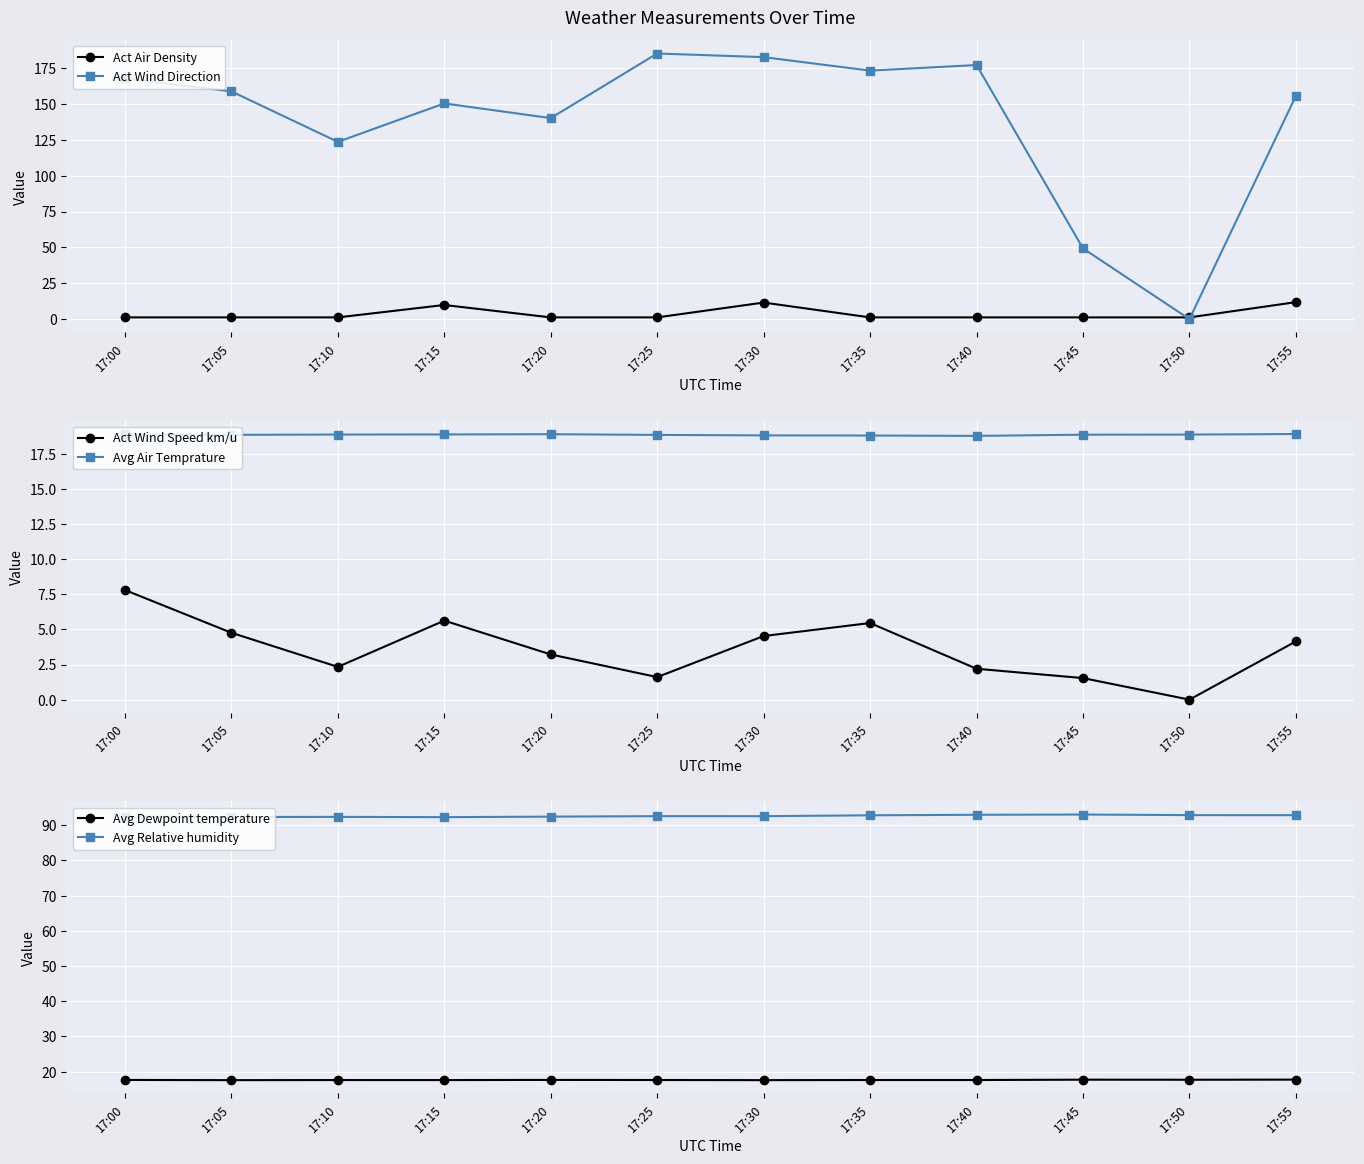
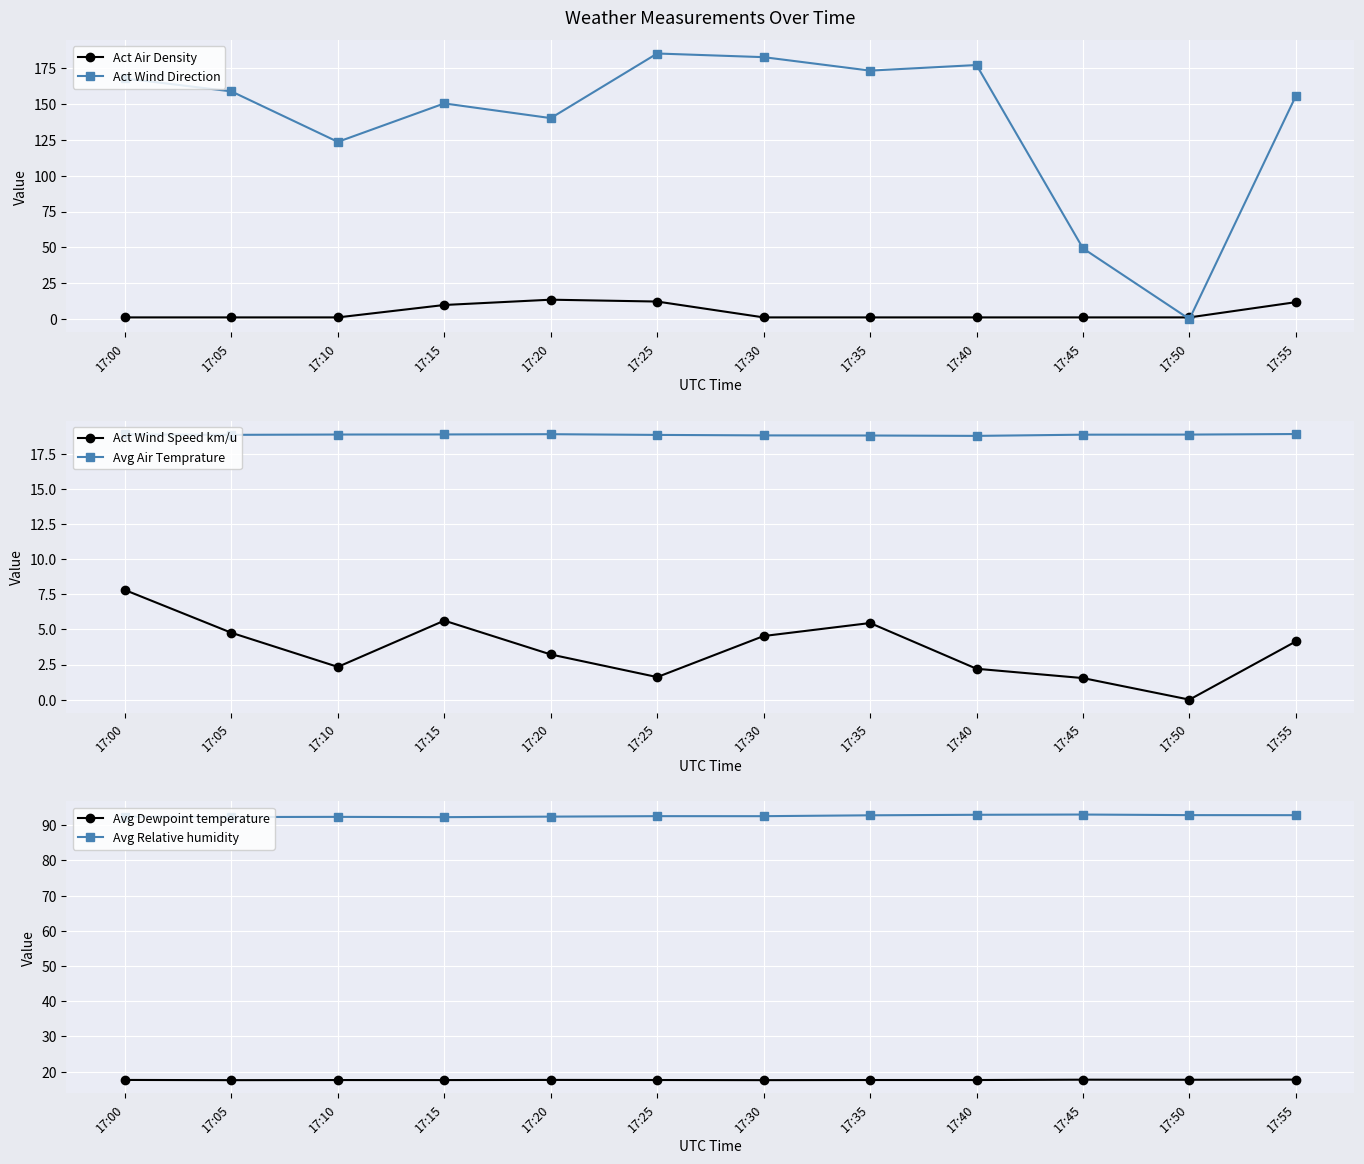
Weather Measurements Over Time, Act Air Density, 17:20: 1 -> 14
Weather Measurements Over Time, Act Air Density, 17:25: 1 -> 12
Weather Measurements Over Time, Act Air Density, 17:30: 12 -> 1
